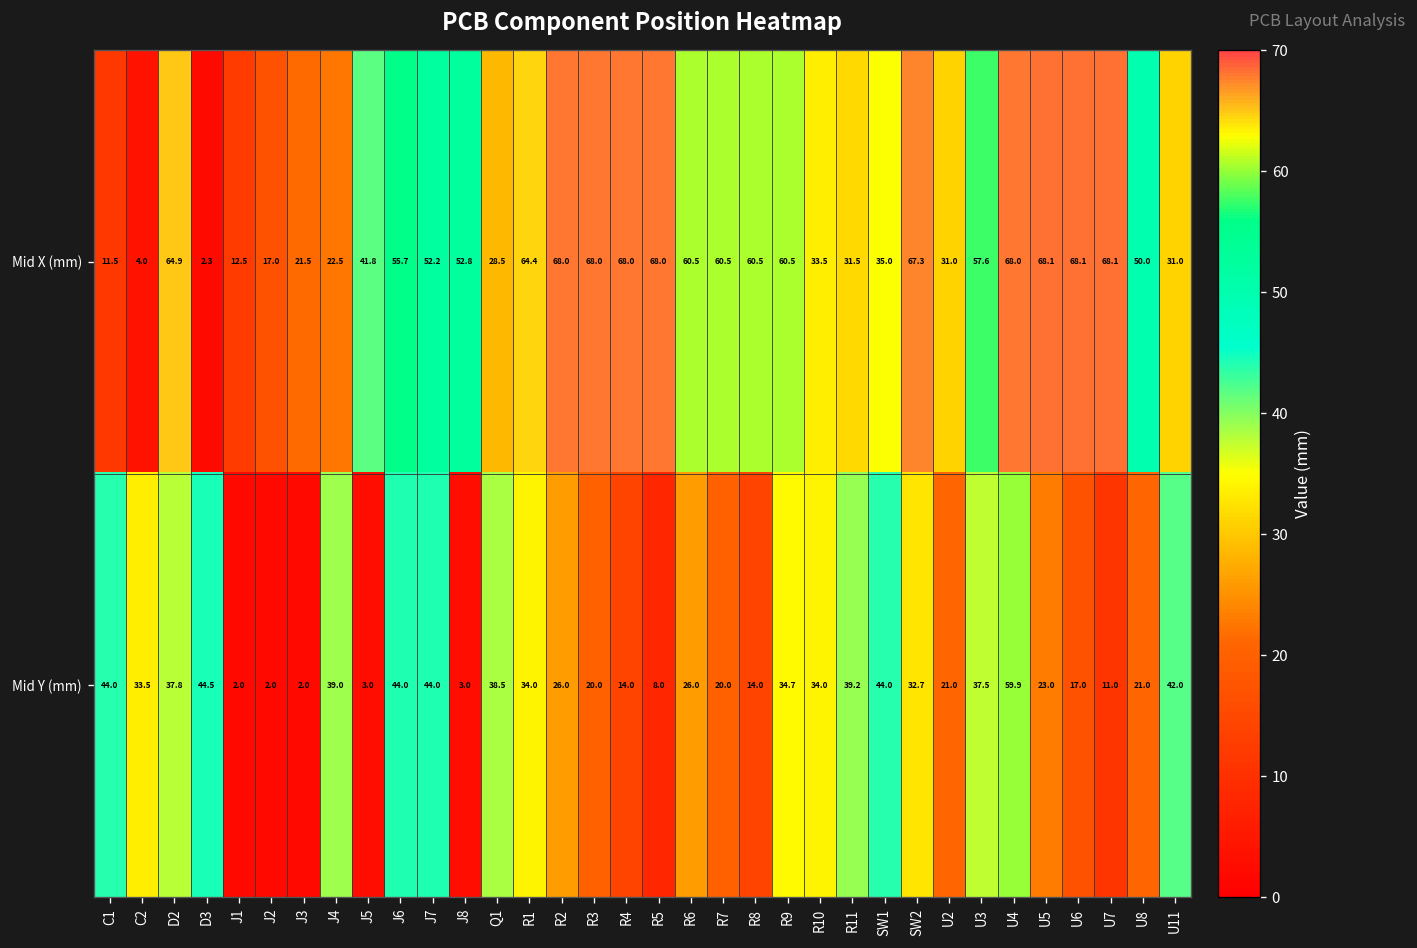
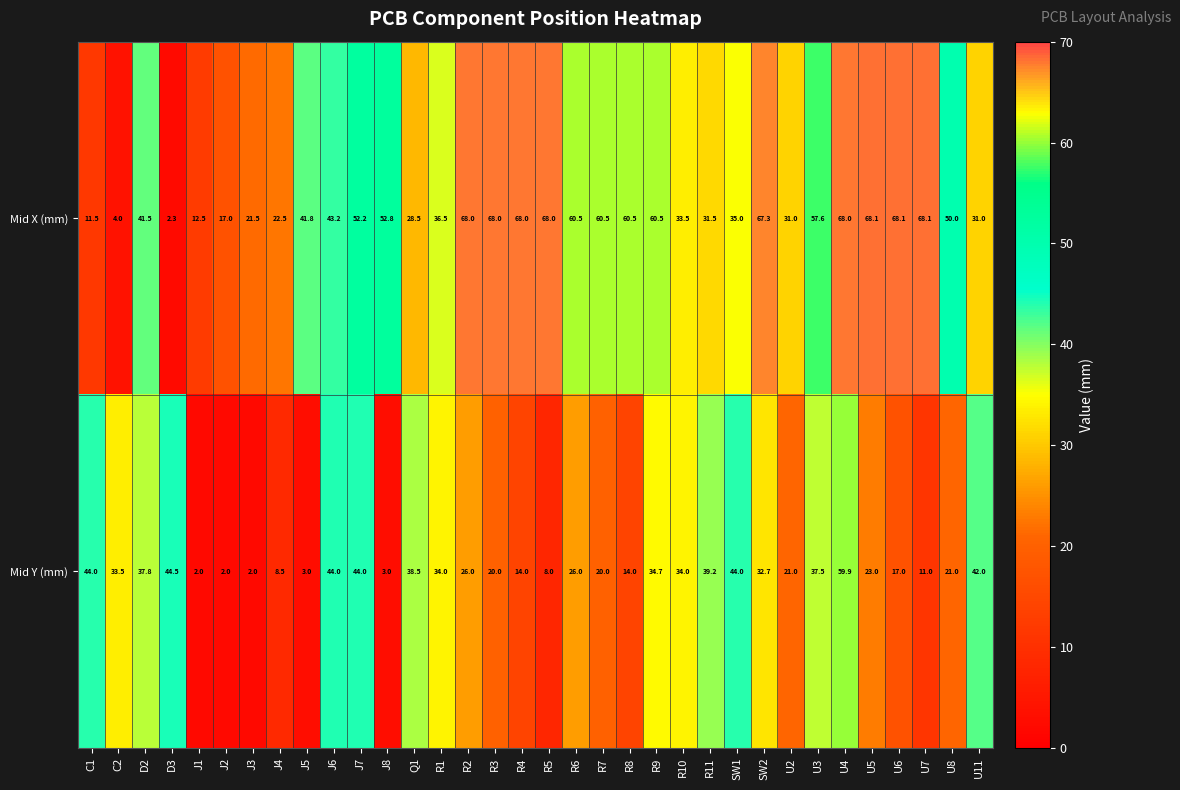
Mid X (mm), D2: 64.9 -> 41.5
Mid X (mm), J6: 55.7 -> 43.2
Mid X (mm), R1: 64.4 -> 36.5
Mid Y (mm), J4: 39.0 -> 8.5
